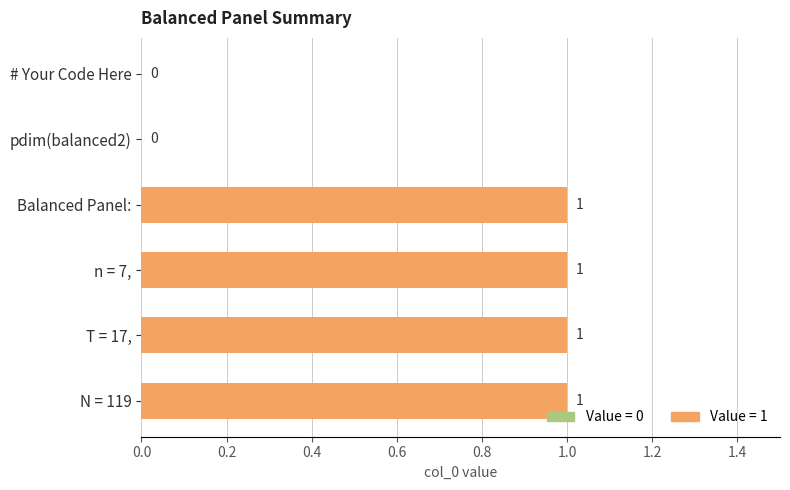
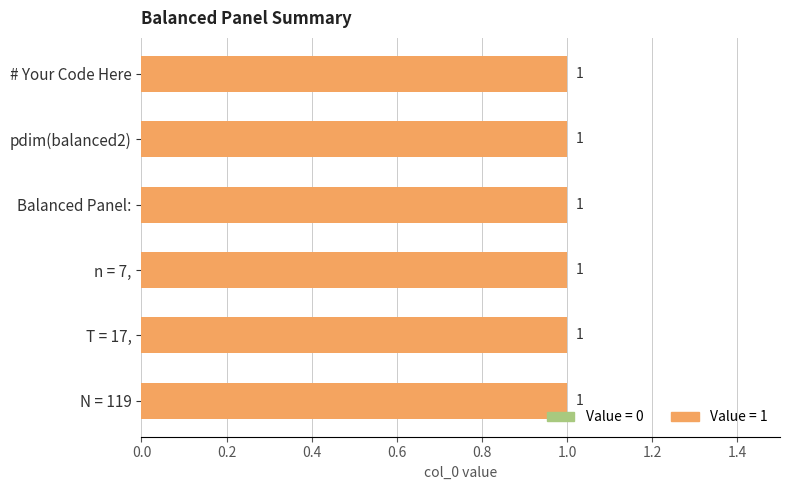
# Your Code Here: 0 -> 1
pdim(balanced2): 0 -> 1
